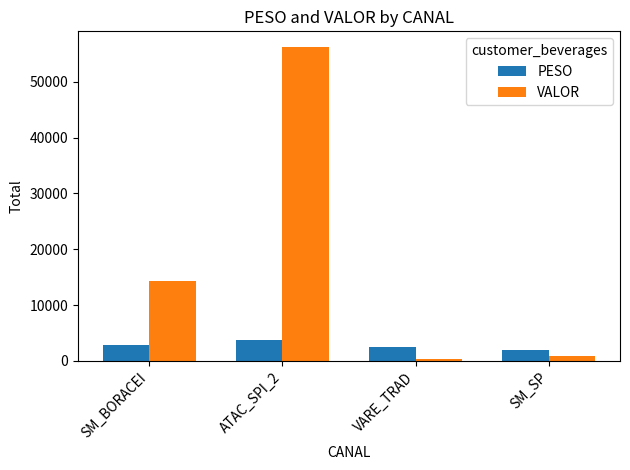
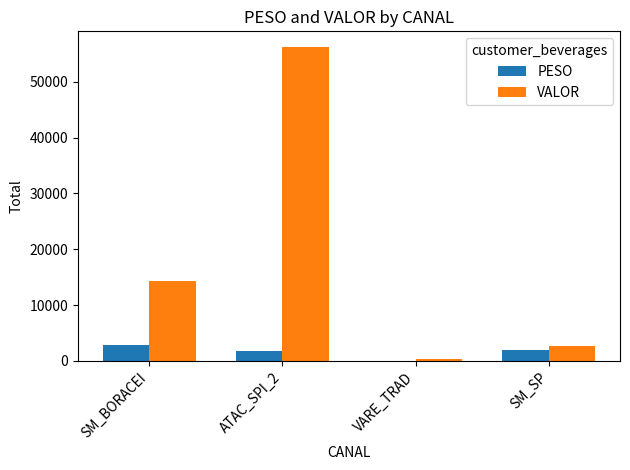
PESO, ATAC_SPI_2: 4000 -> 2000
PESO, VARE_TRAD: 2000 -> 0
VALOR, SM_SP: 1000 -> 3000
